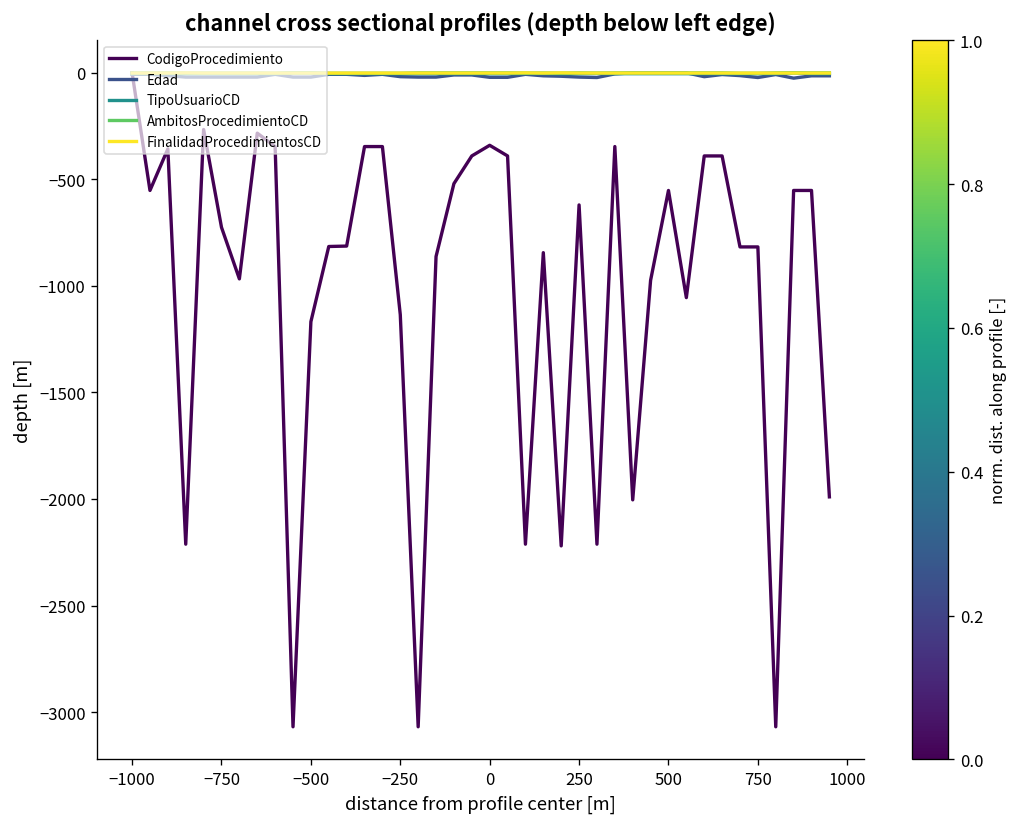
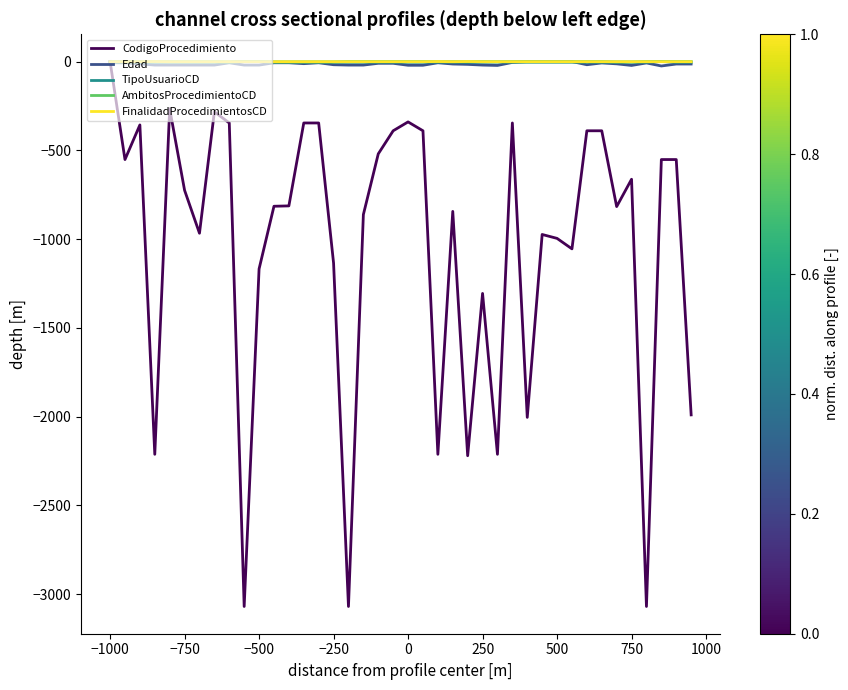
CodigoProcedimiento, 250: -620 -> -1310
CodigoProcedimiento, 500: -550 -> -1000
CodigoProcedimiento, 750: -820 -> -660
